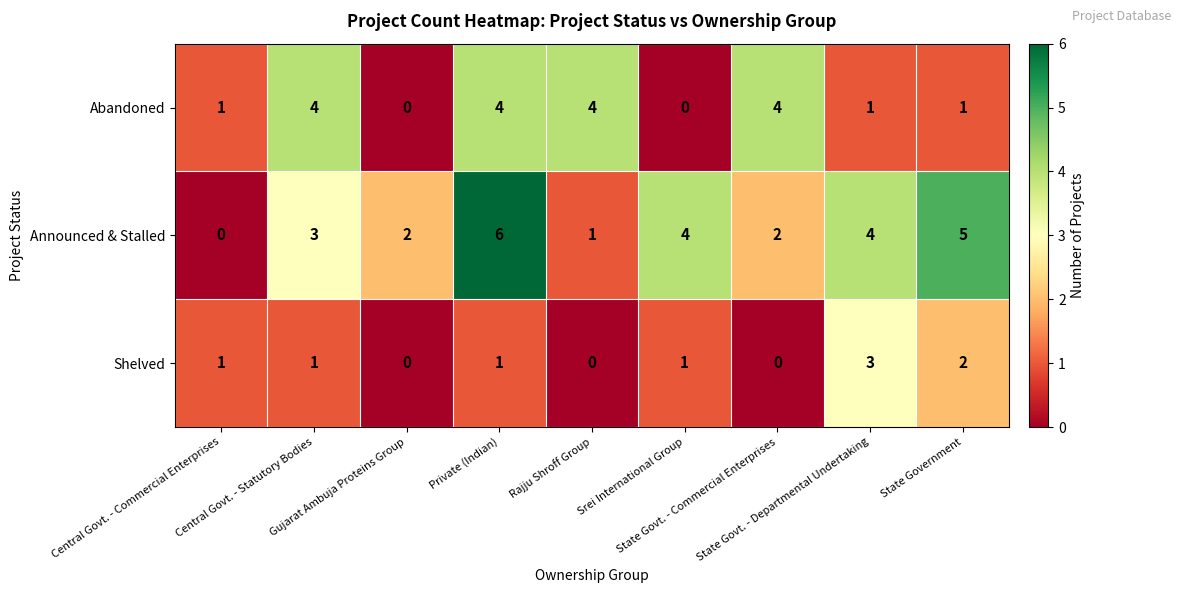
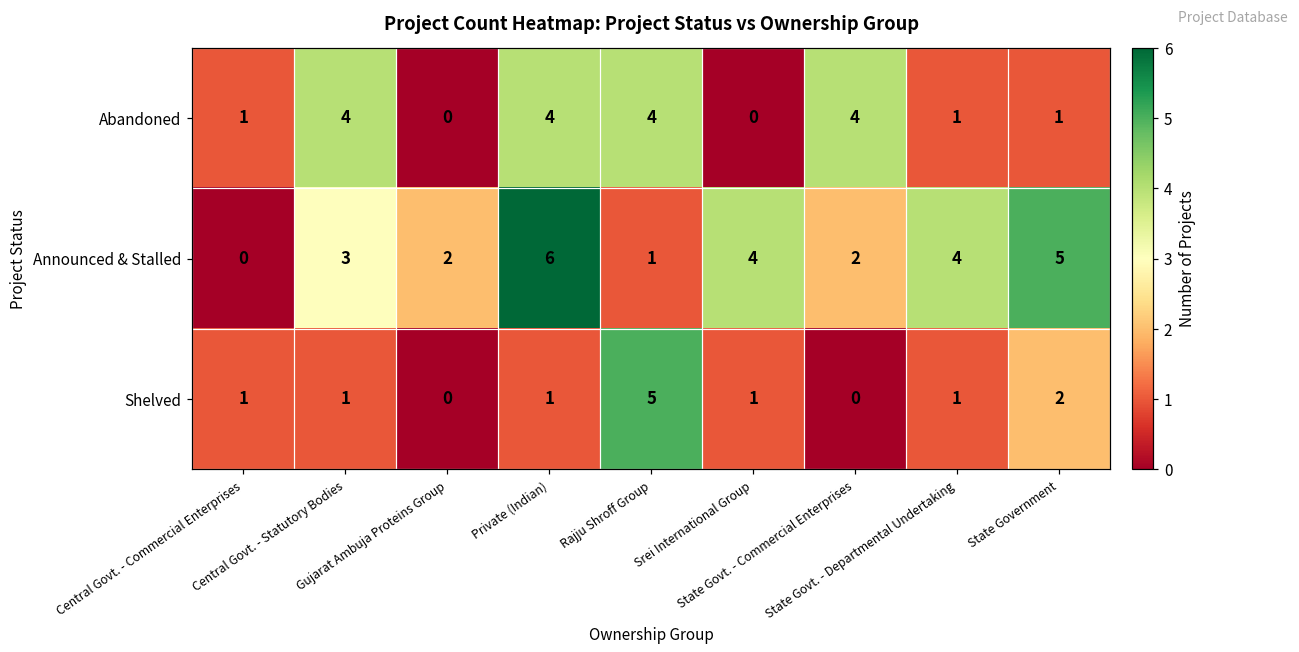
Shelved, Rajju Shroff Group: 0 -> 5
Shelved, State Govt. - Departmental Undertaking: 3 -> 1
